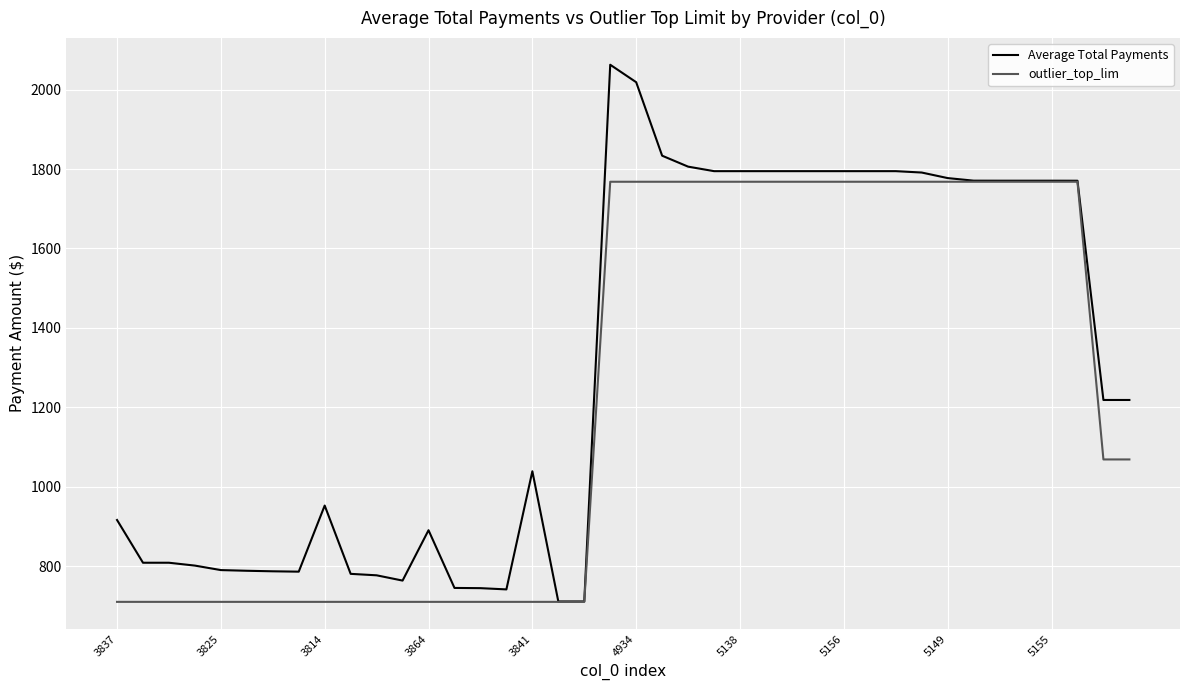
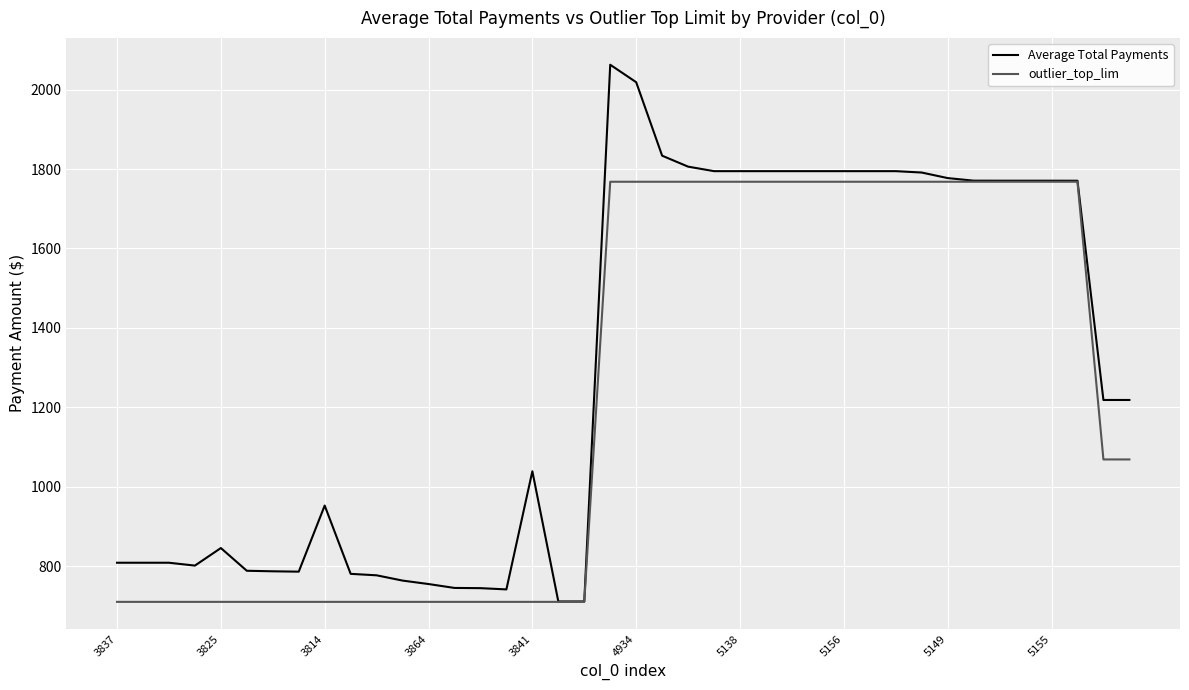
Average Total Payments, 3837: 920 -> 810
Average Total Payments, 3825: 790 -> 850
Average Total Payments, 3864: 890 -> 760
